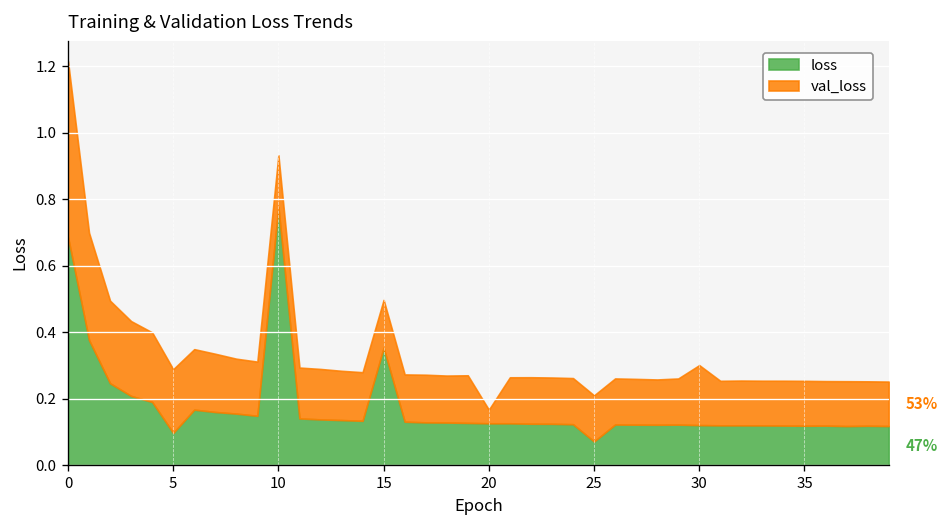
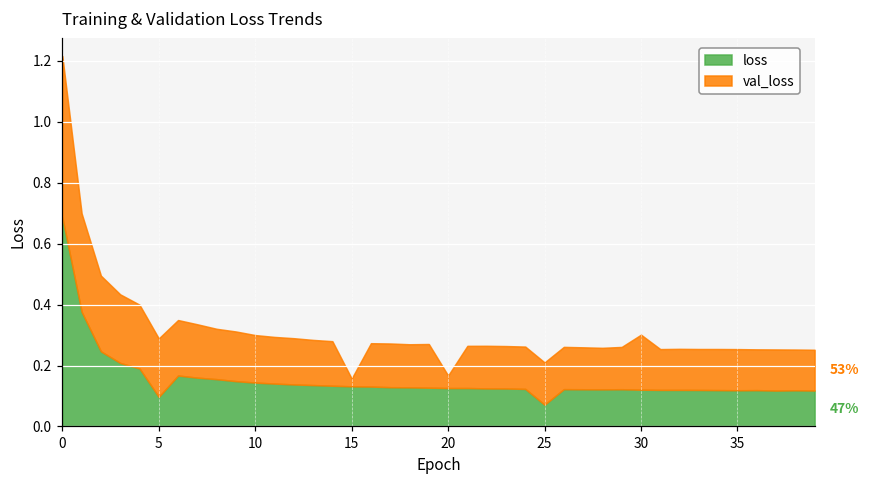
loss, 10: 0.78 -> 0.14
loss, 15: 0.35 -> 0.13
val_loss, 15: 0.14 -> 0.03
